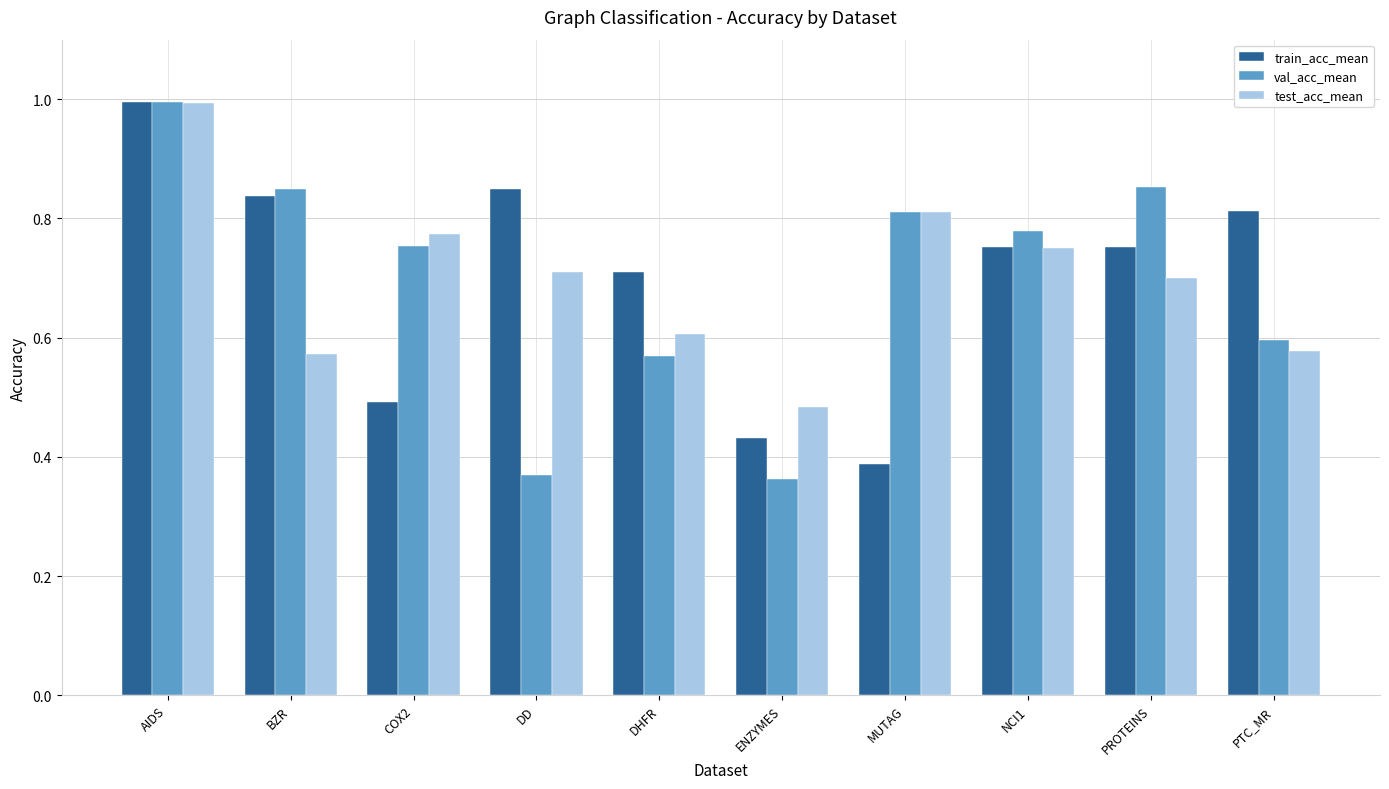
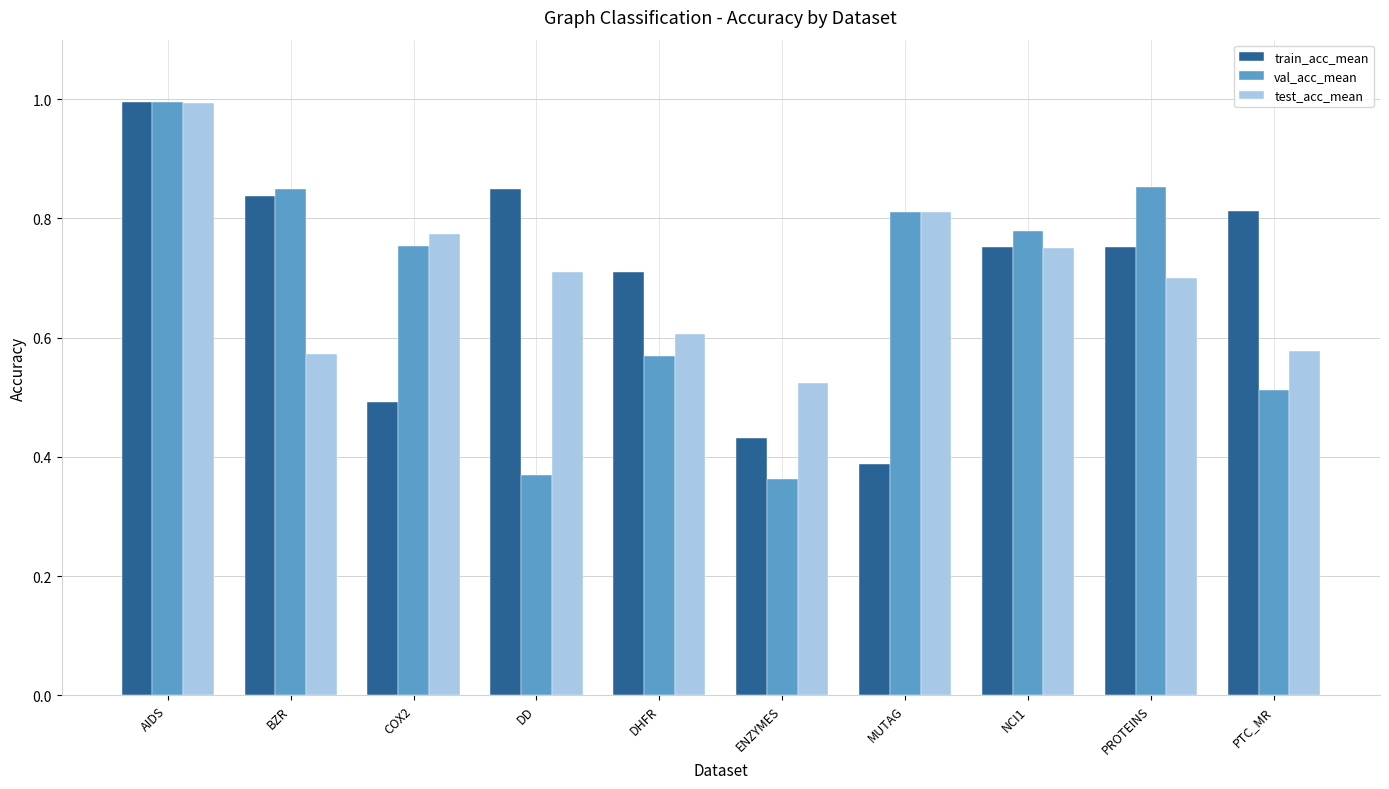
test_acc_mean, ENZYMES: 0.48 -> 0.52
val_acc_mean, PTC_MR: 0.60 -> 0.51
